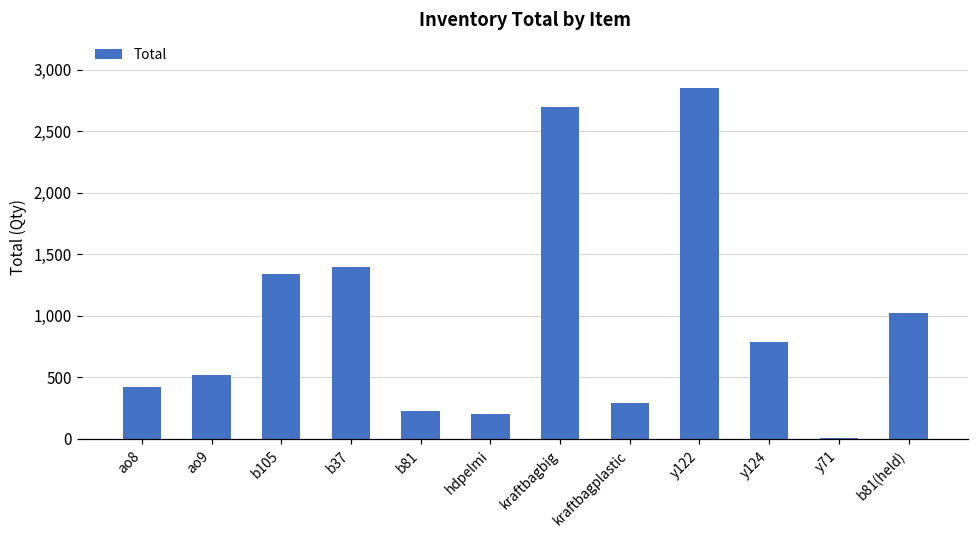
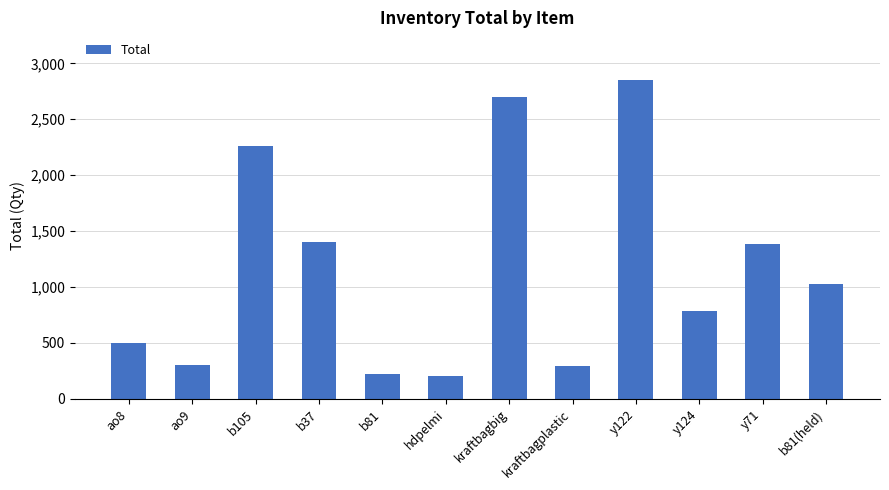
ao8: 420 -> 500
ao9: 520 -> 300
b105: 1,340 -> 2,260
y71: 10 -> 1,380
